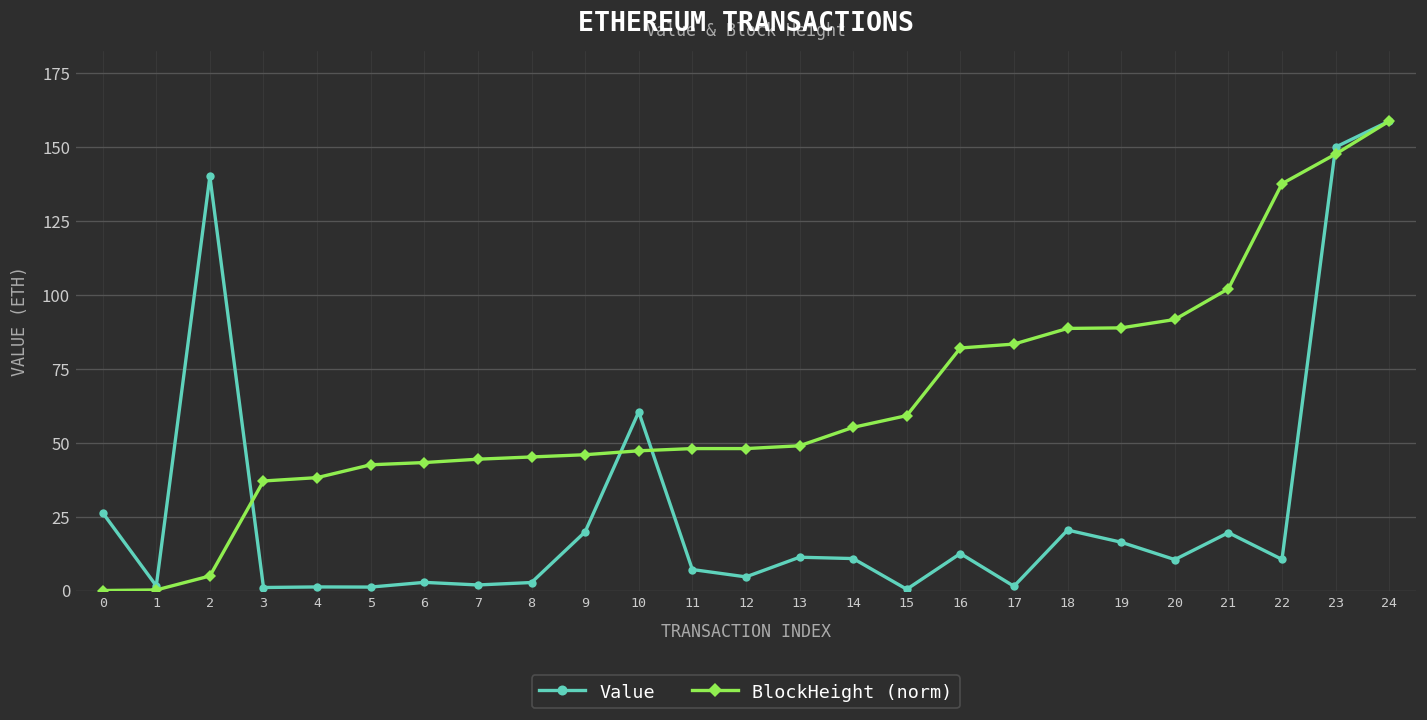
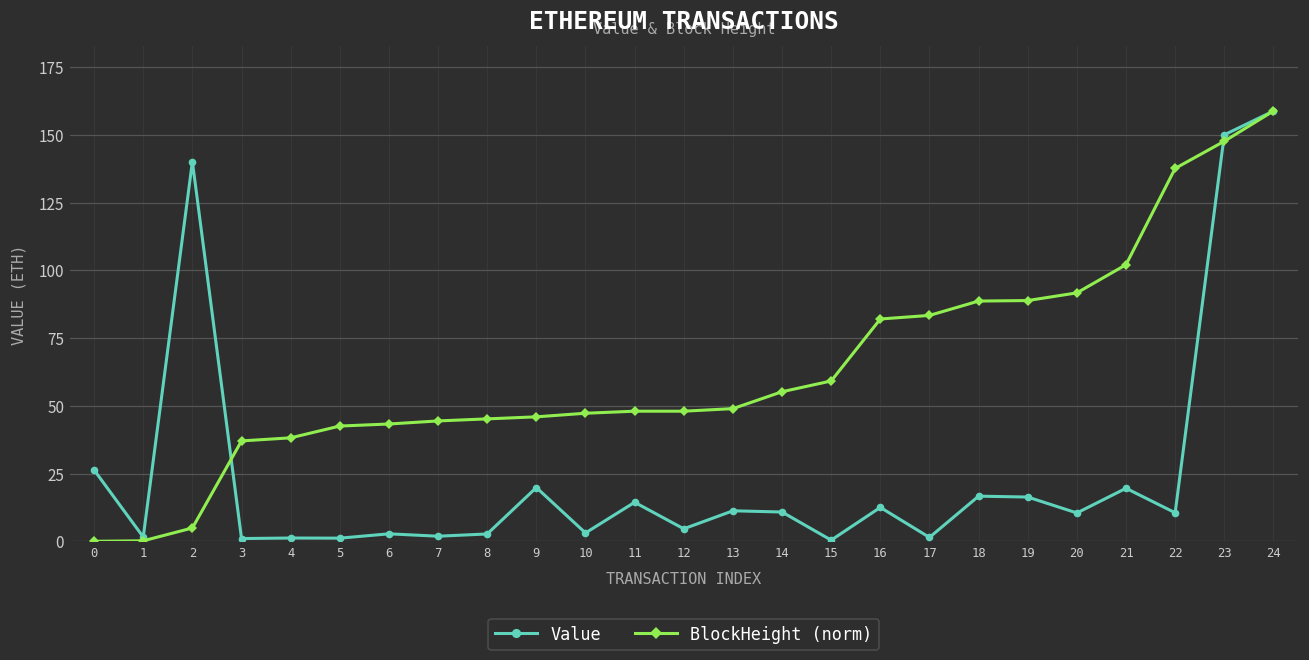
Value, 10: 60 -> 3
Value, 11: 7 -> 14
Value, 18: 20 -> 17
